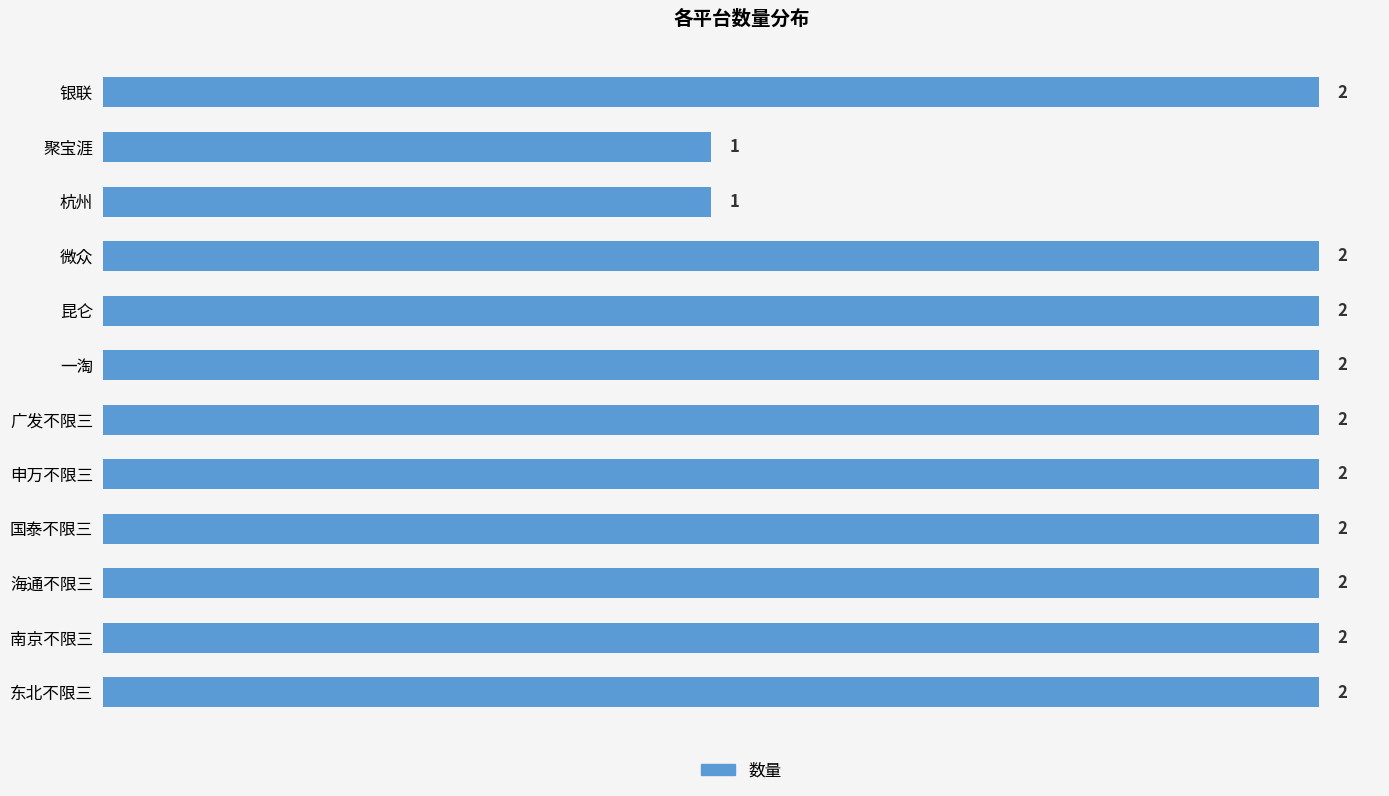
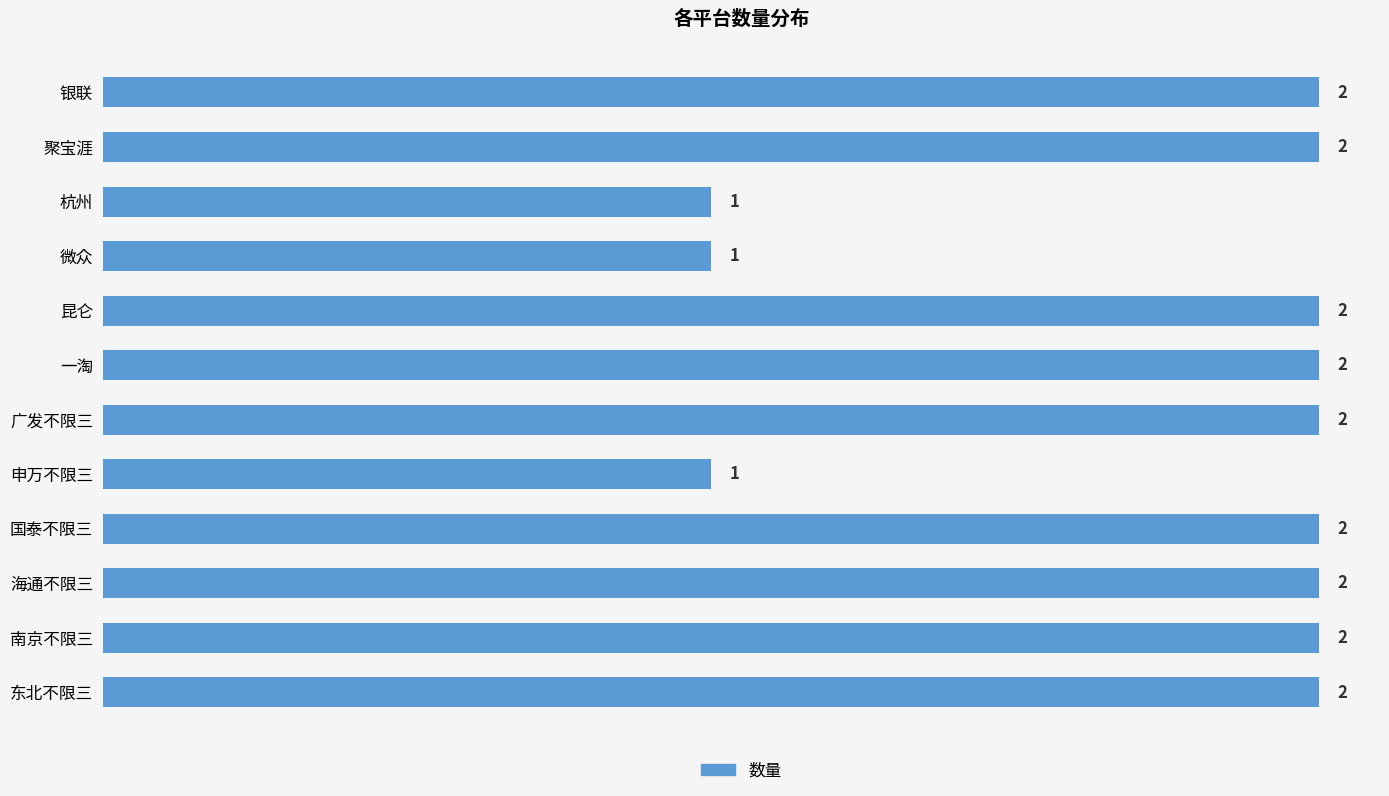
聚宝涯: 1 -> 2
微众: 2 -> 1
申万不限三: 2 -> 1
